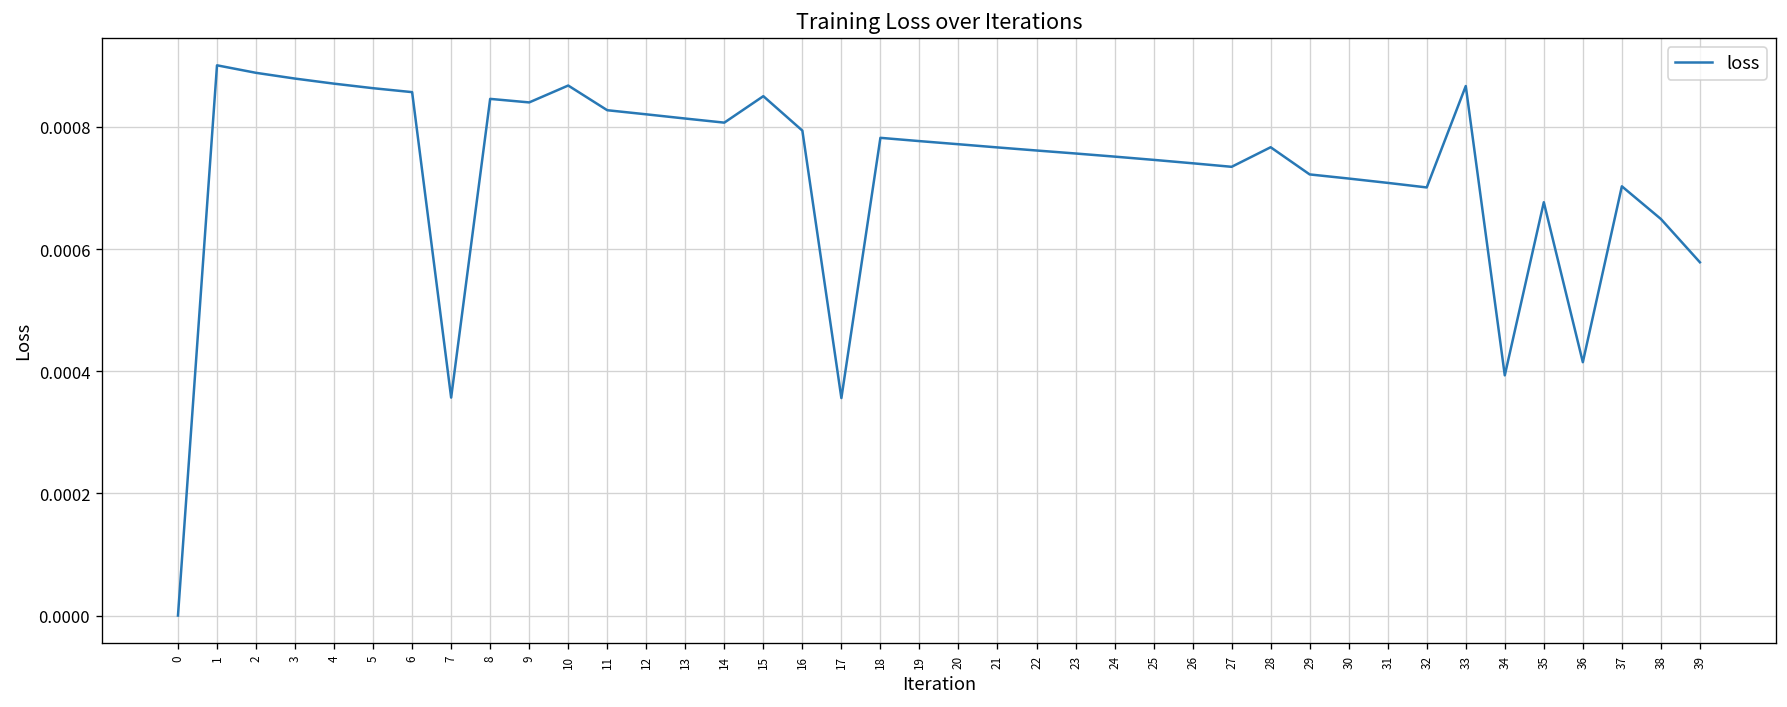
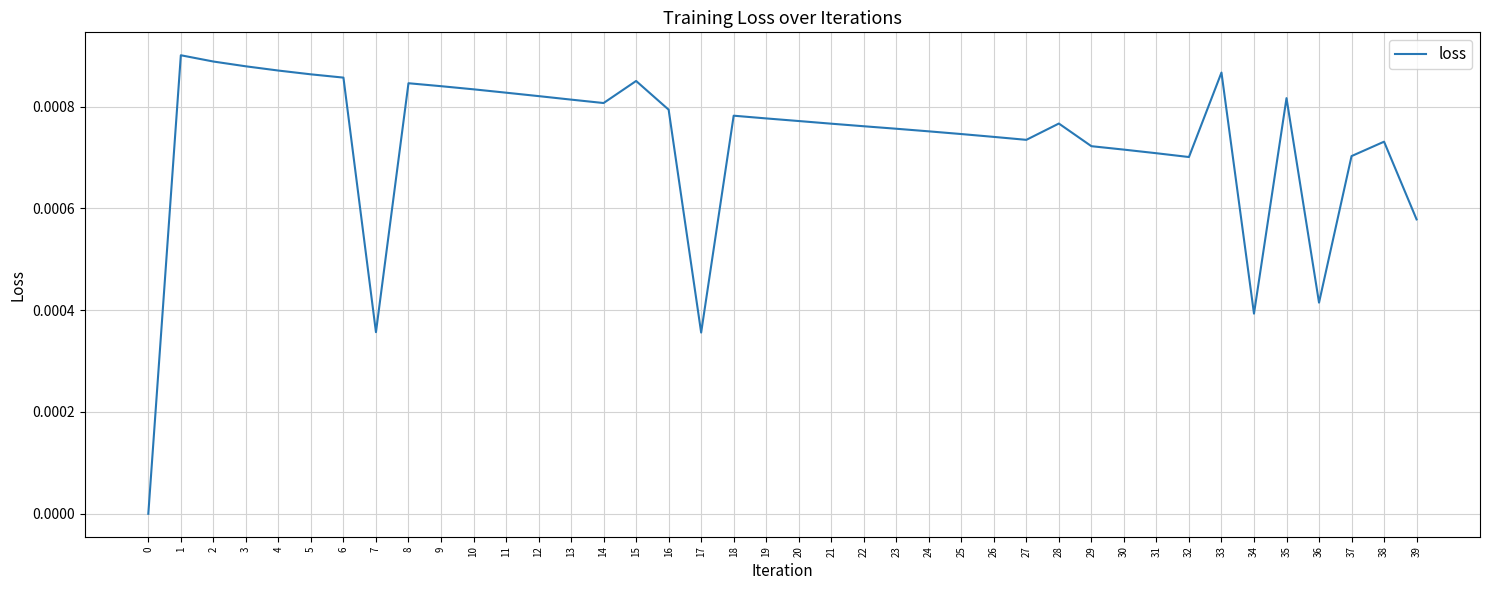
10: 0.00087 -> 0.00083
35: 0.00068 -> 0.00082
38: 0.00065 -> 0.00073
